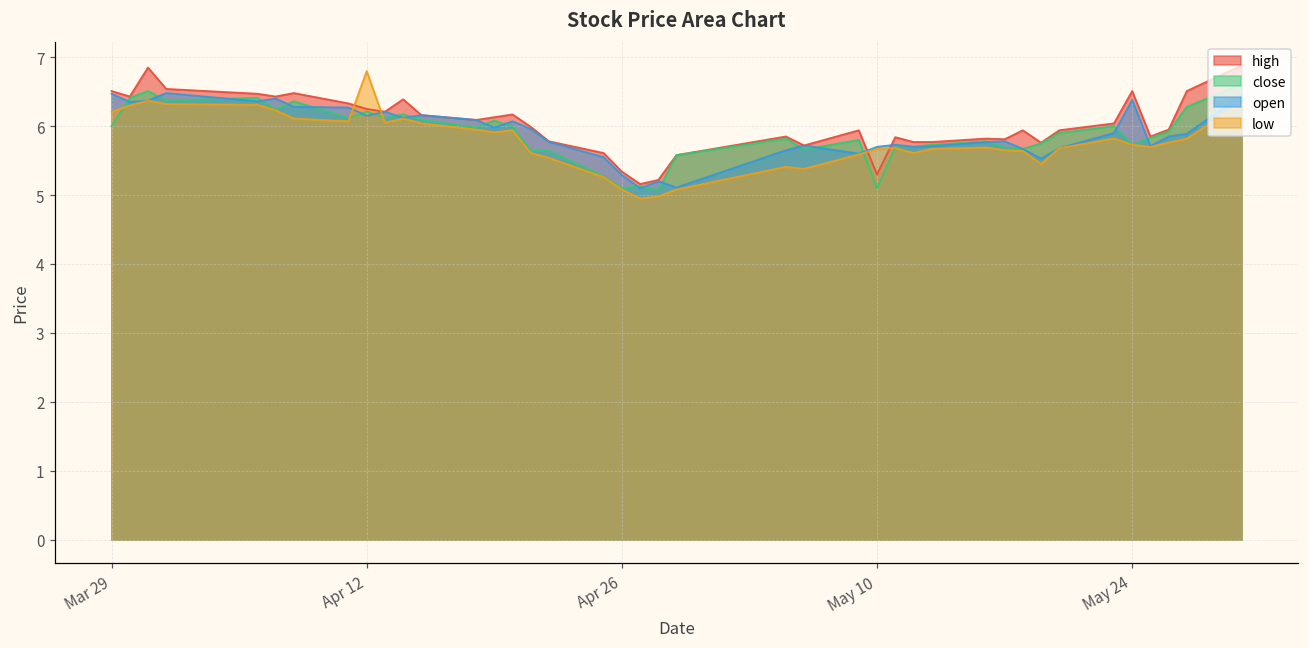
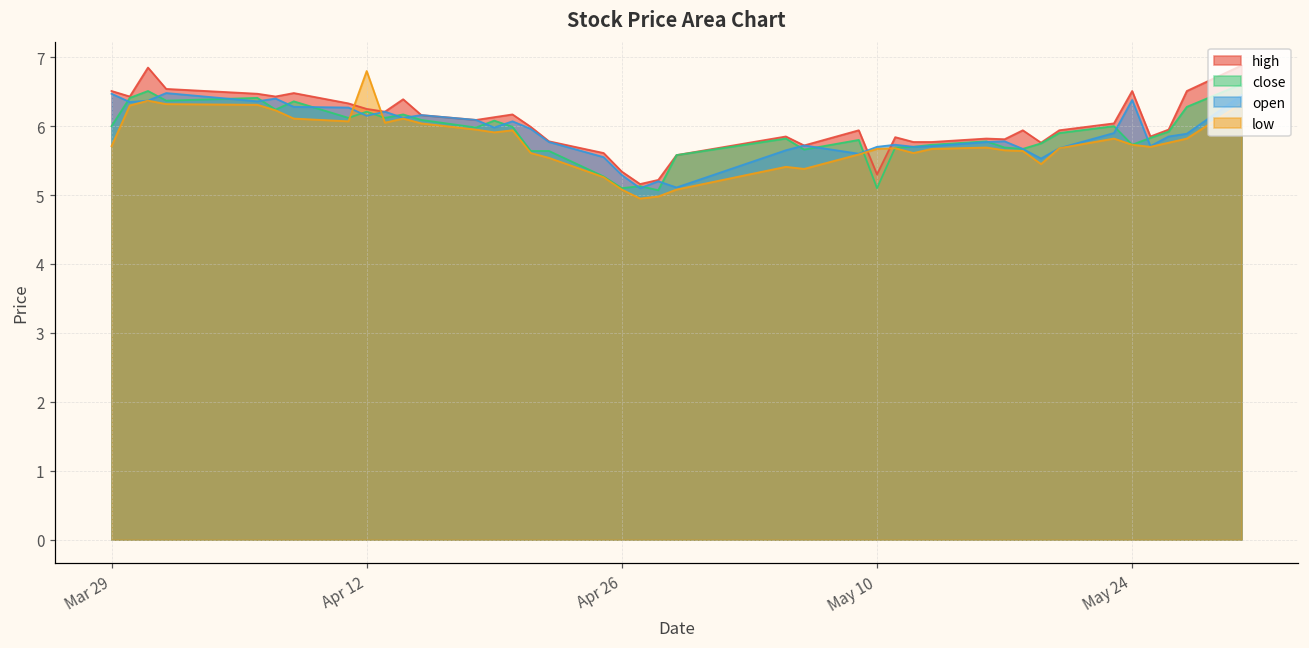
low, Mar 29: 6.2 -> 5.7
